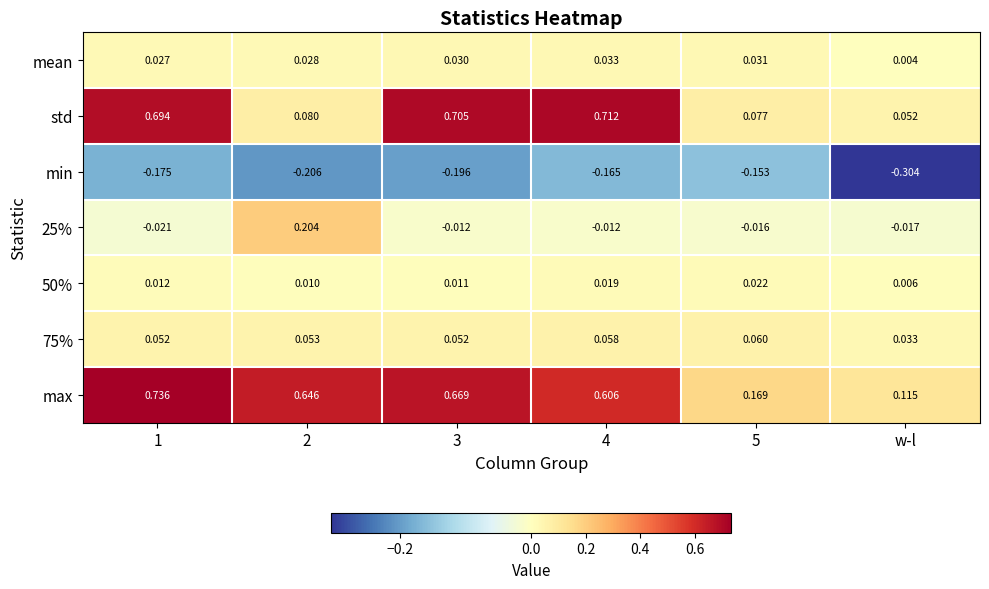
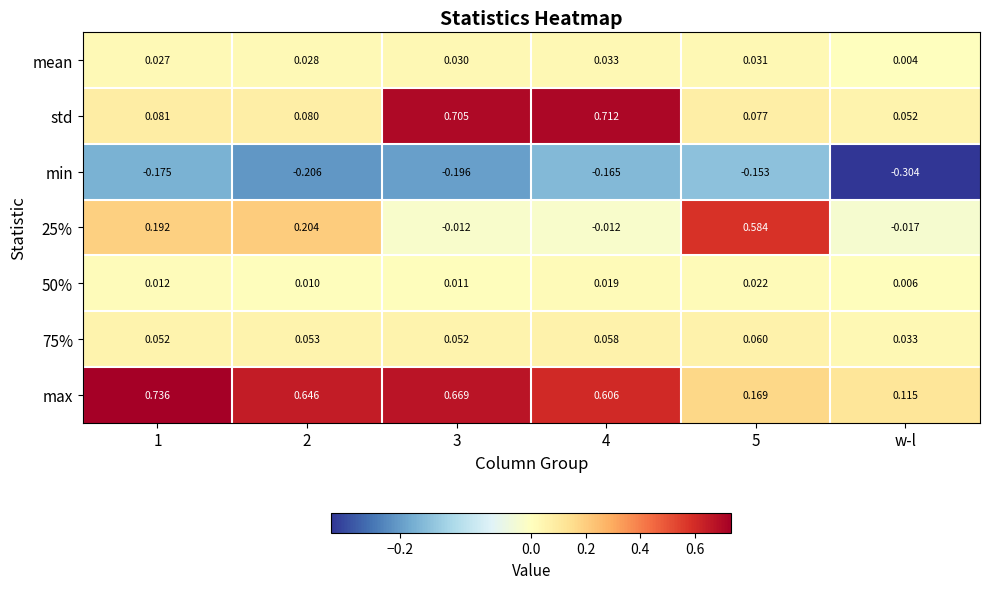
std, 1: 0.694 -> 0.081
25%, 1: -0.021 -> 0.192
25%, 5: -0.016 -> 0.584
